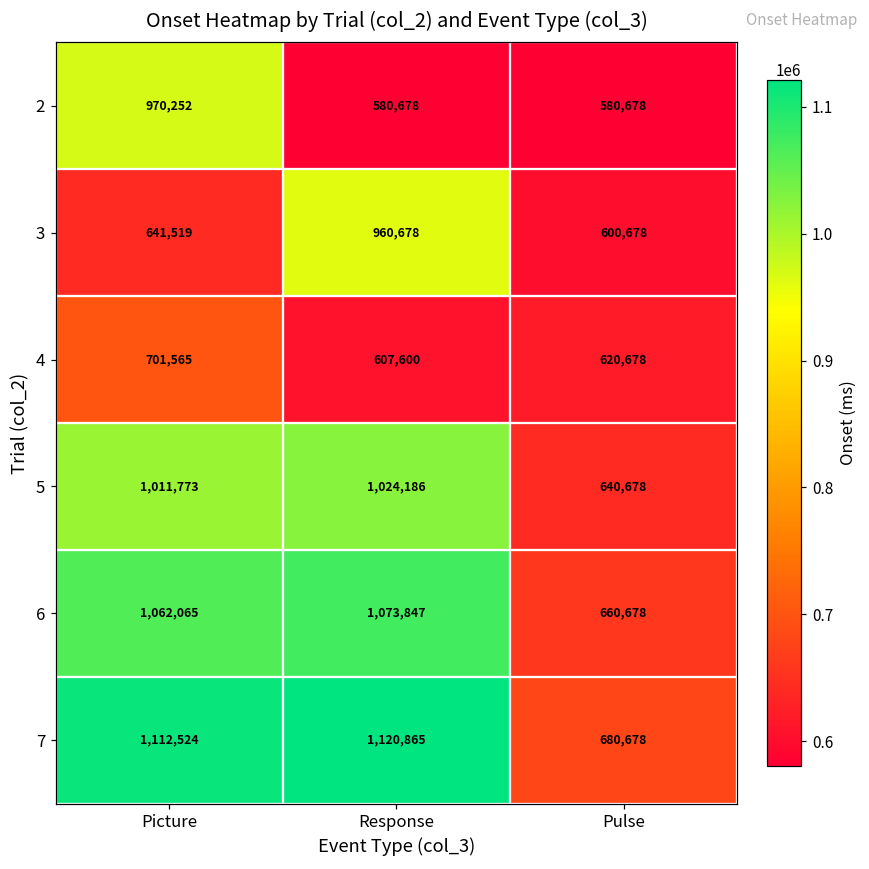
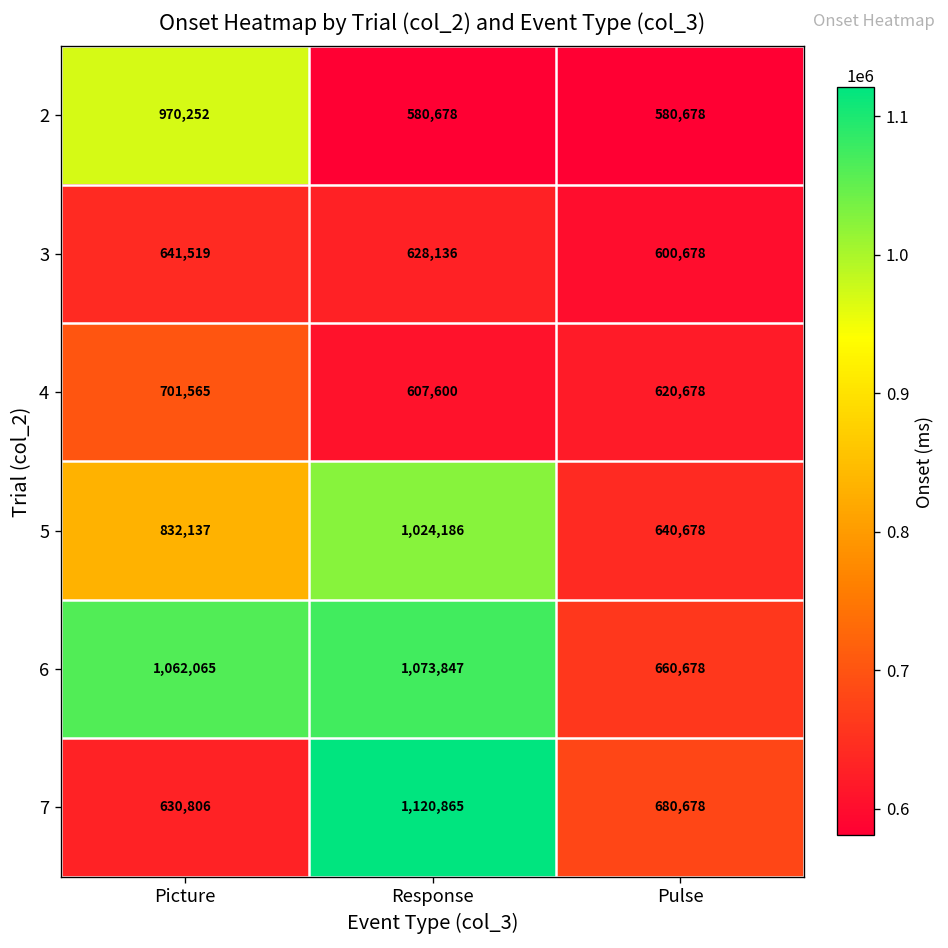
3, Response: 960,678 -> 628,136
5, Picture: 1,011,773 -> 832,137
7, Picture: 1,112,524 -> 630,806
